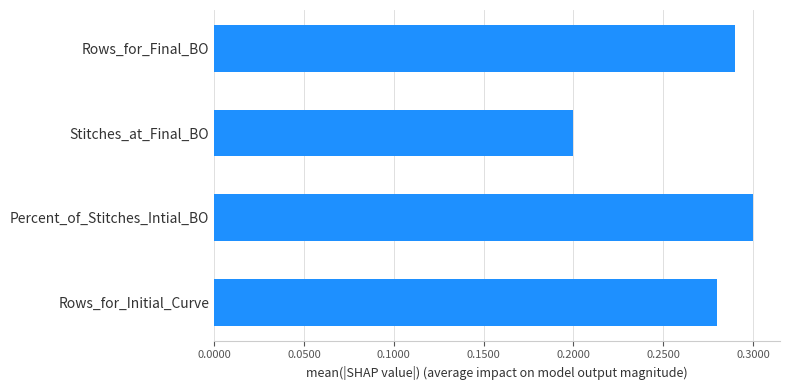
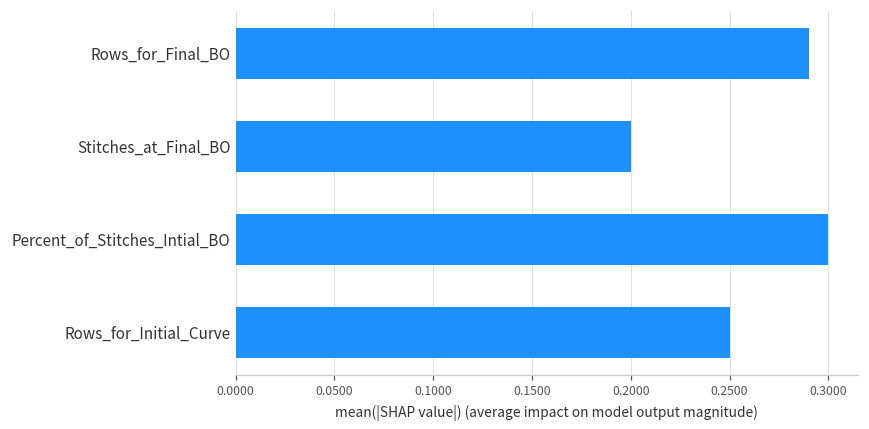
Rows_for_Initial_Curve: 0.28 -> 0.25
